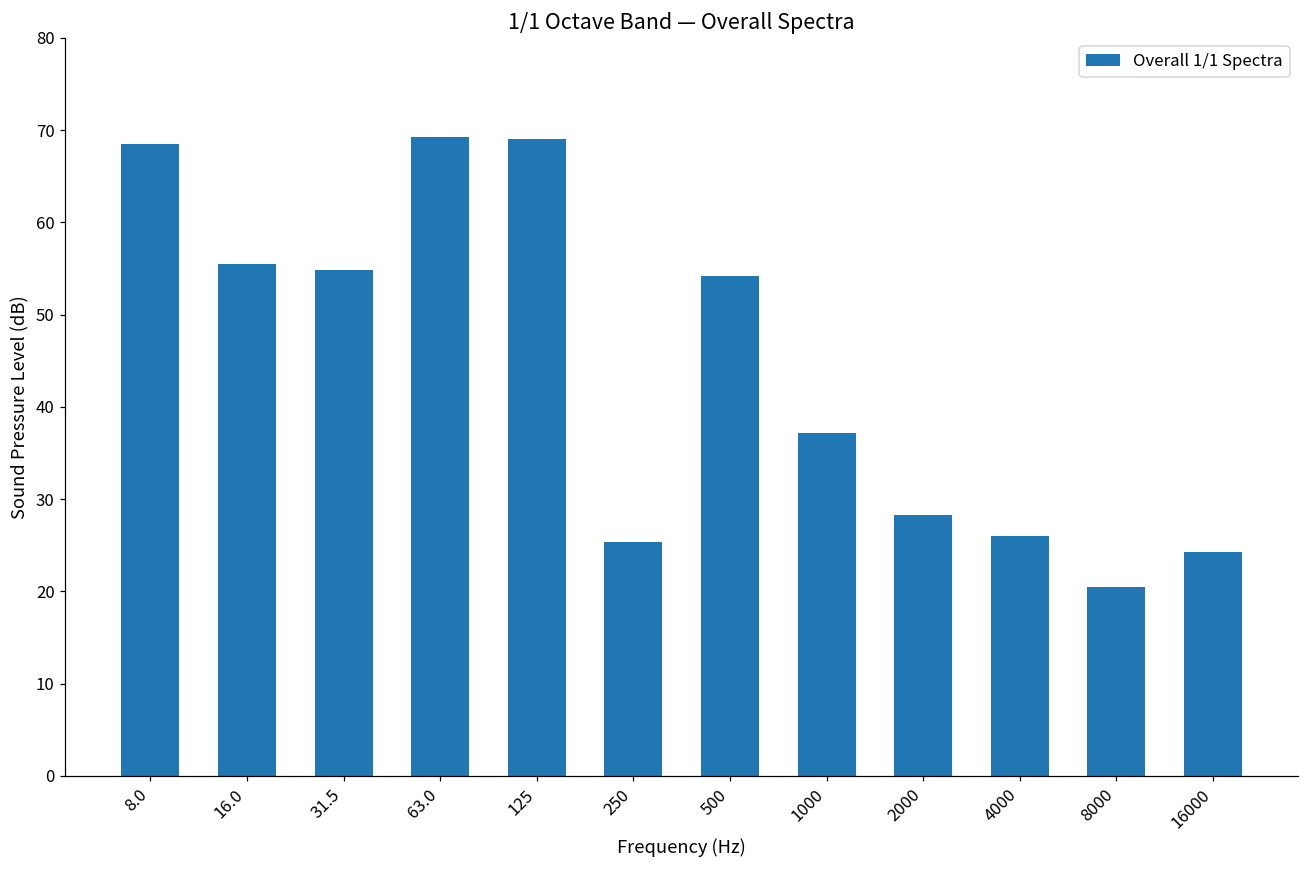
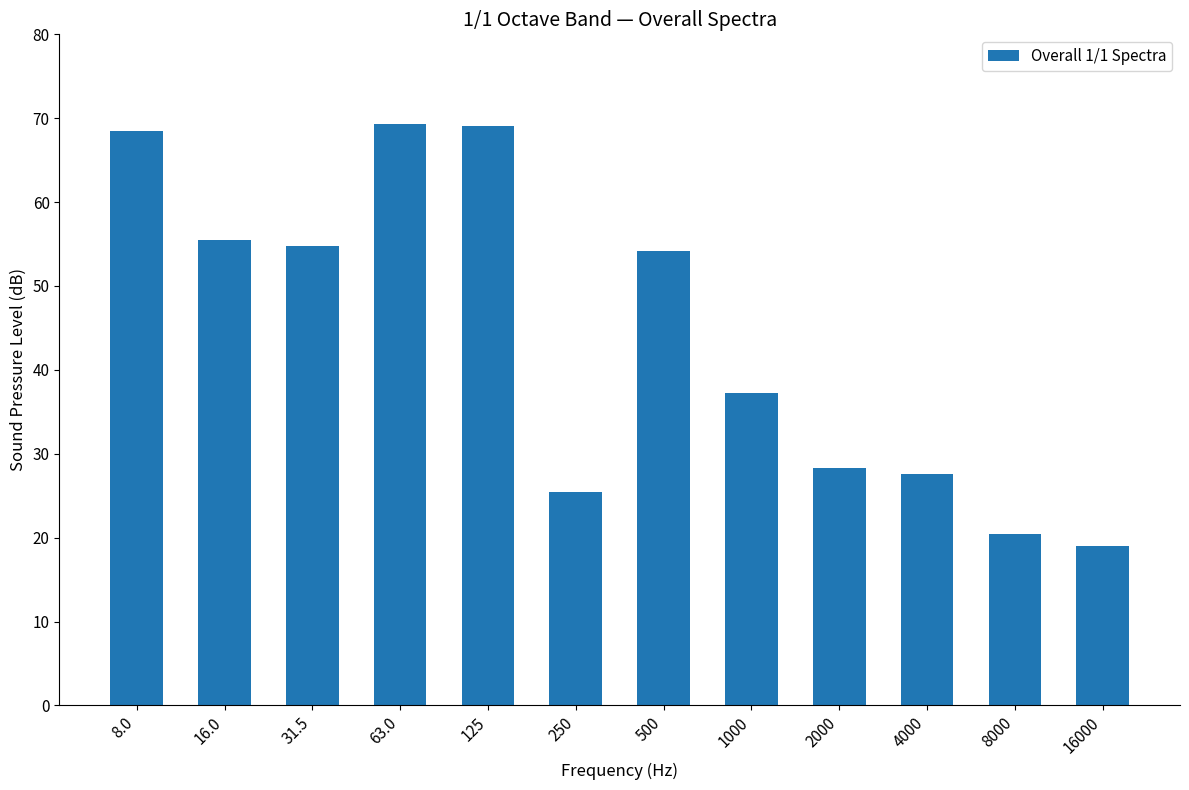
4000: 26 -> 28
16000: 24 -> 19
